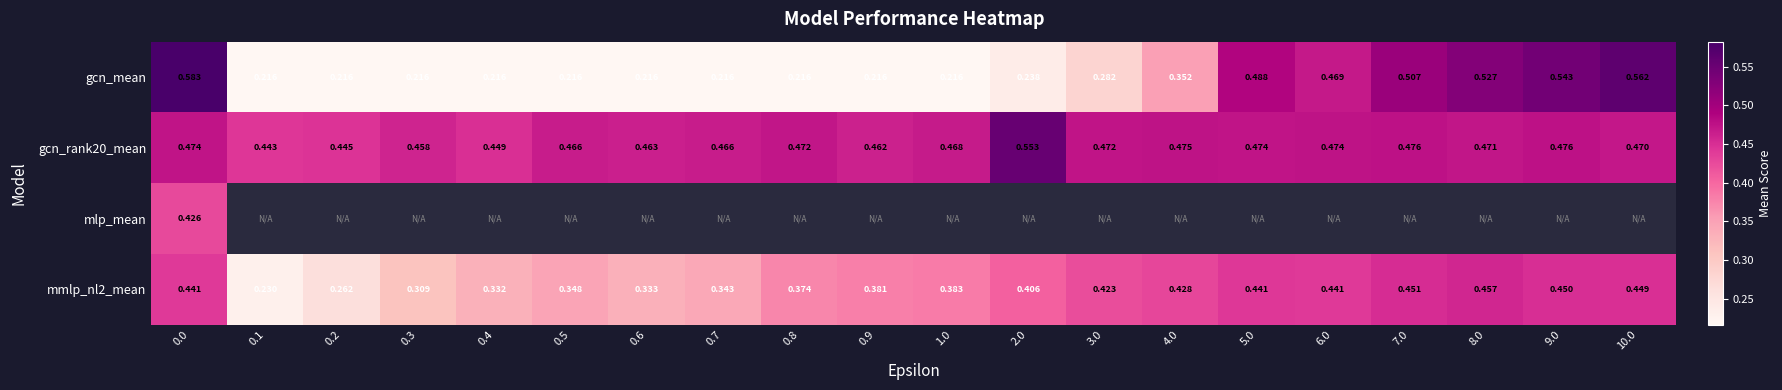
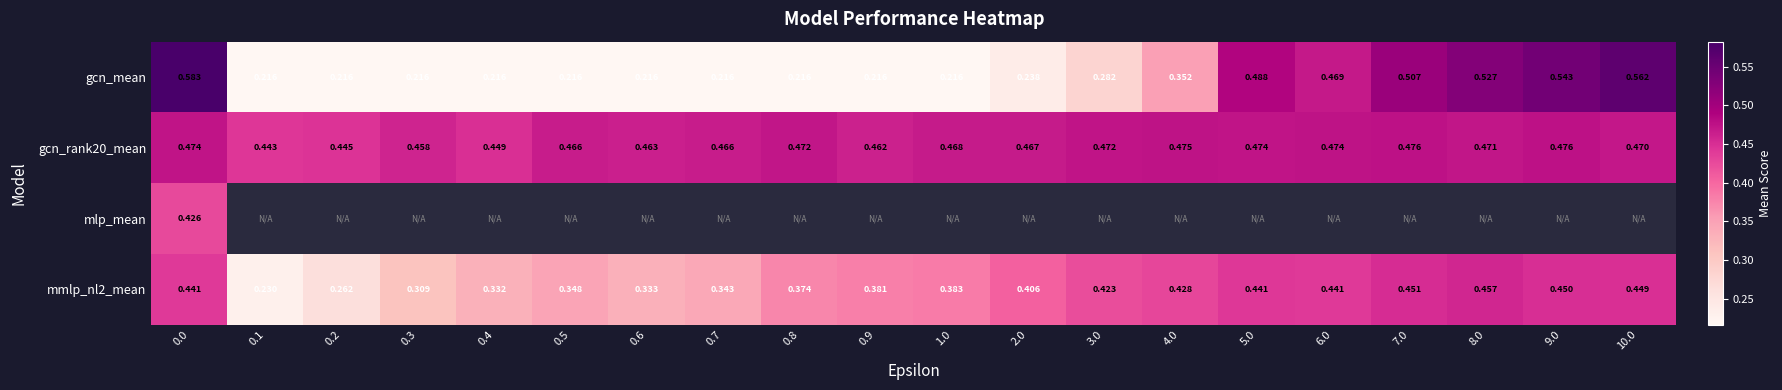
gcn_rank20_mean, 2.0: 0.553 -> 0.467
